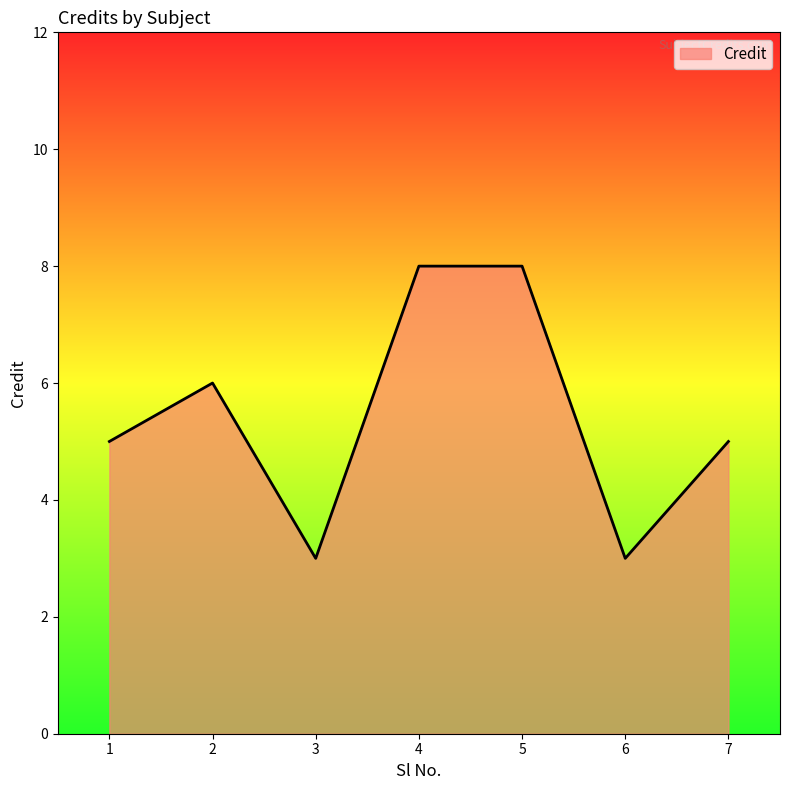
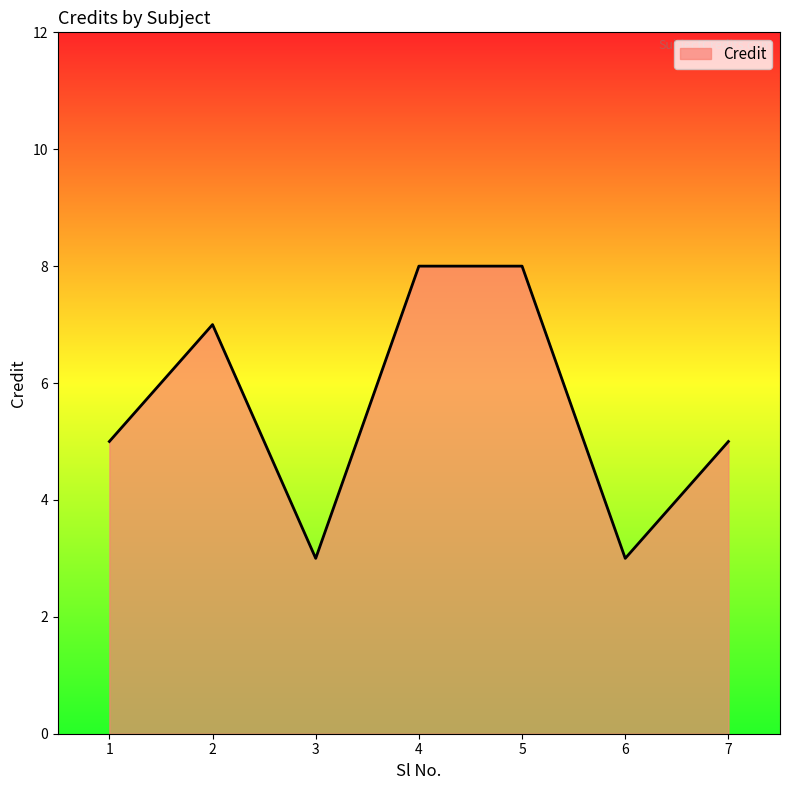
2: 6 -> 7
